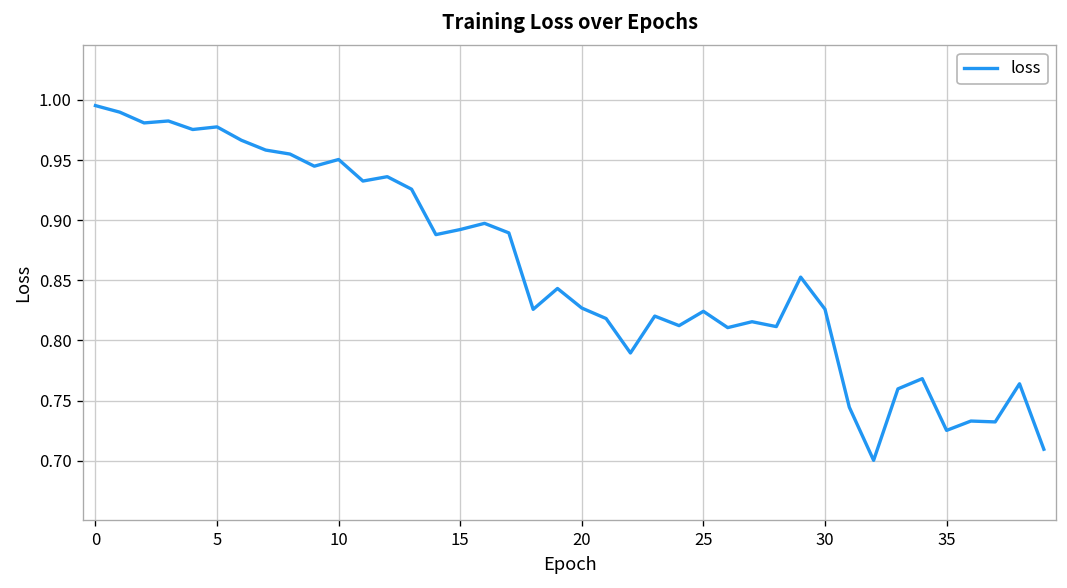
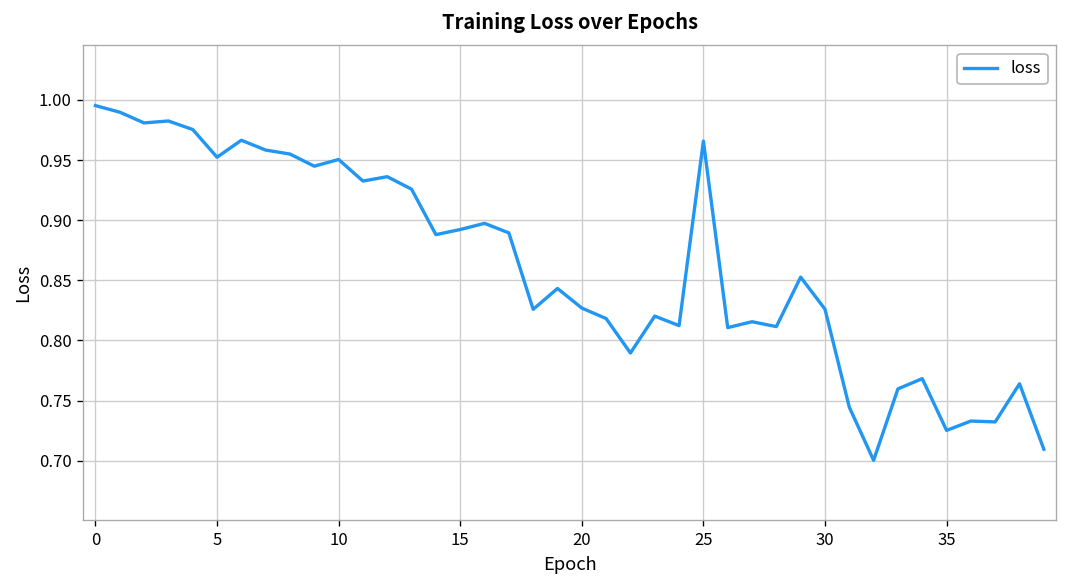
5: 0.978 -> 0.952
25: 0.824 -> 0.966
